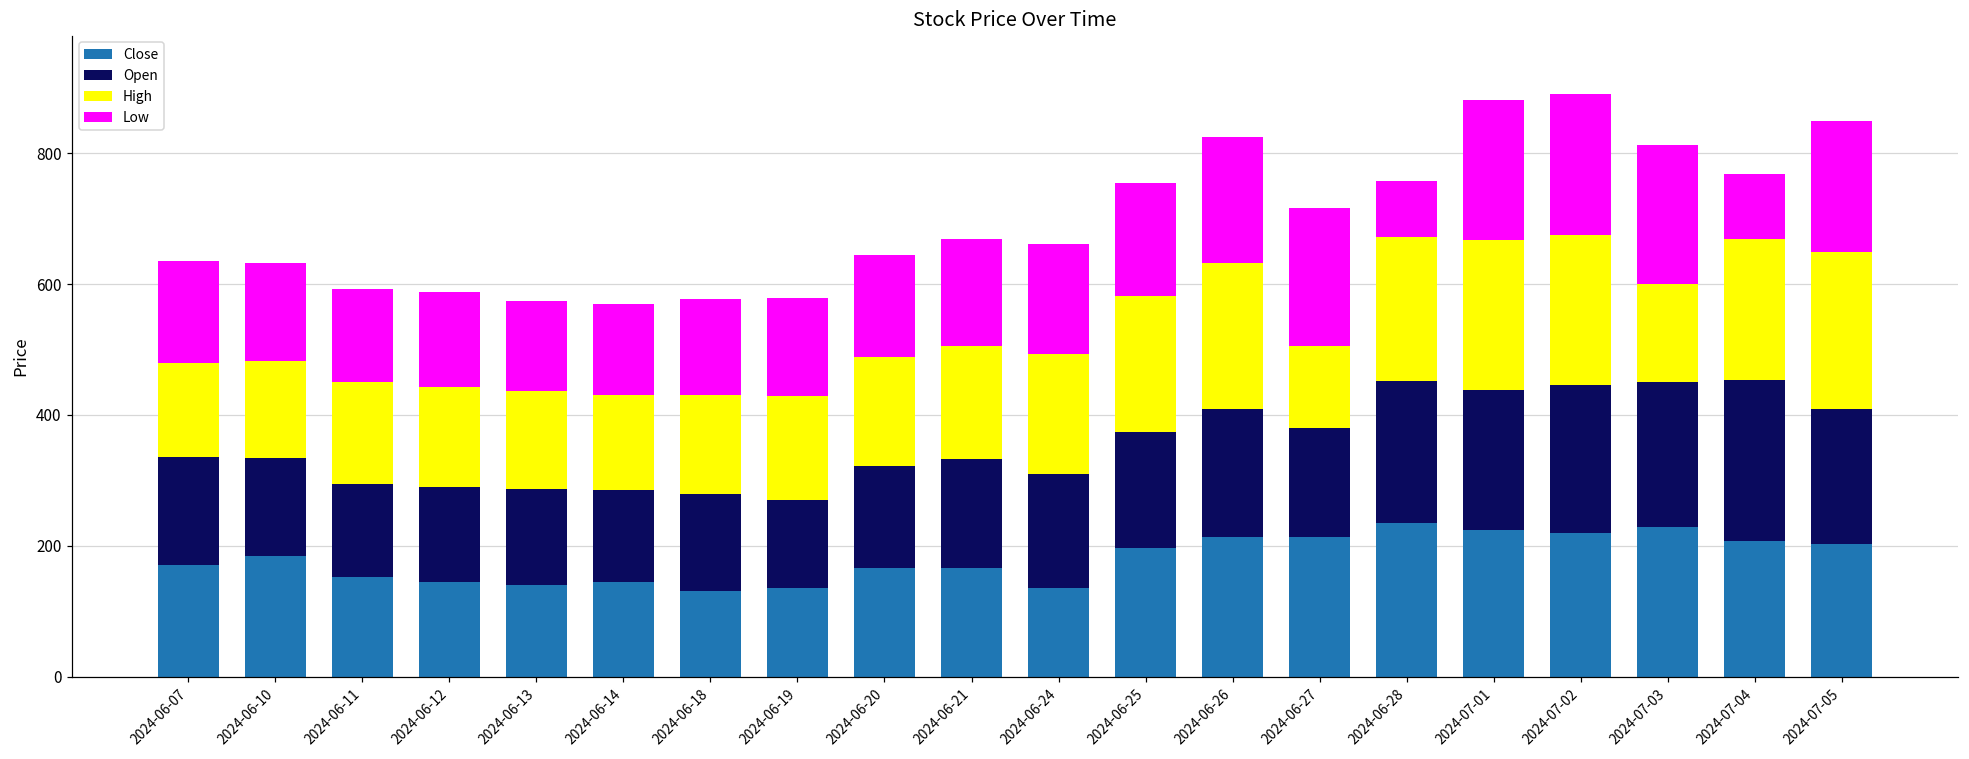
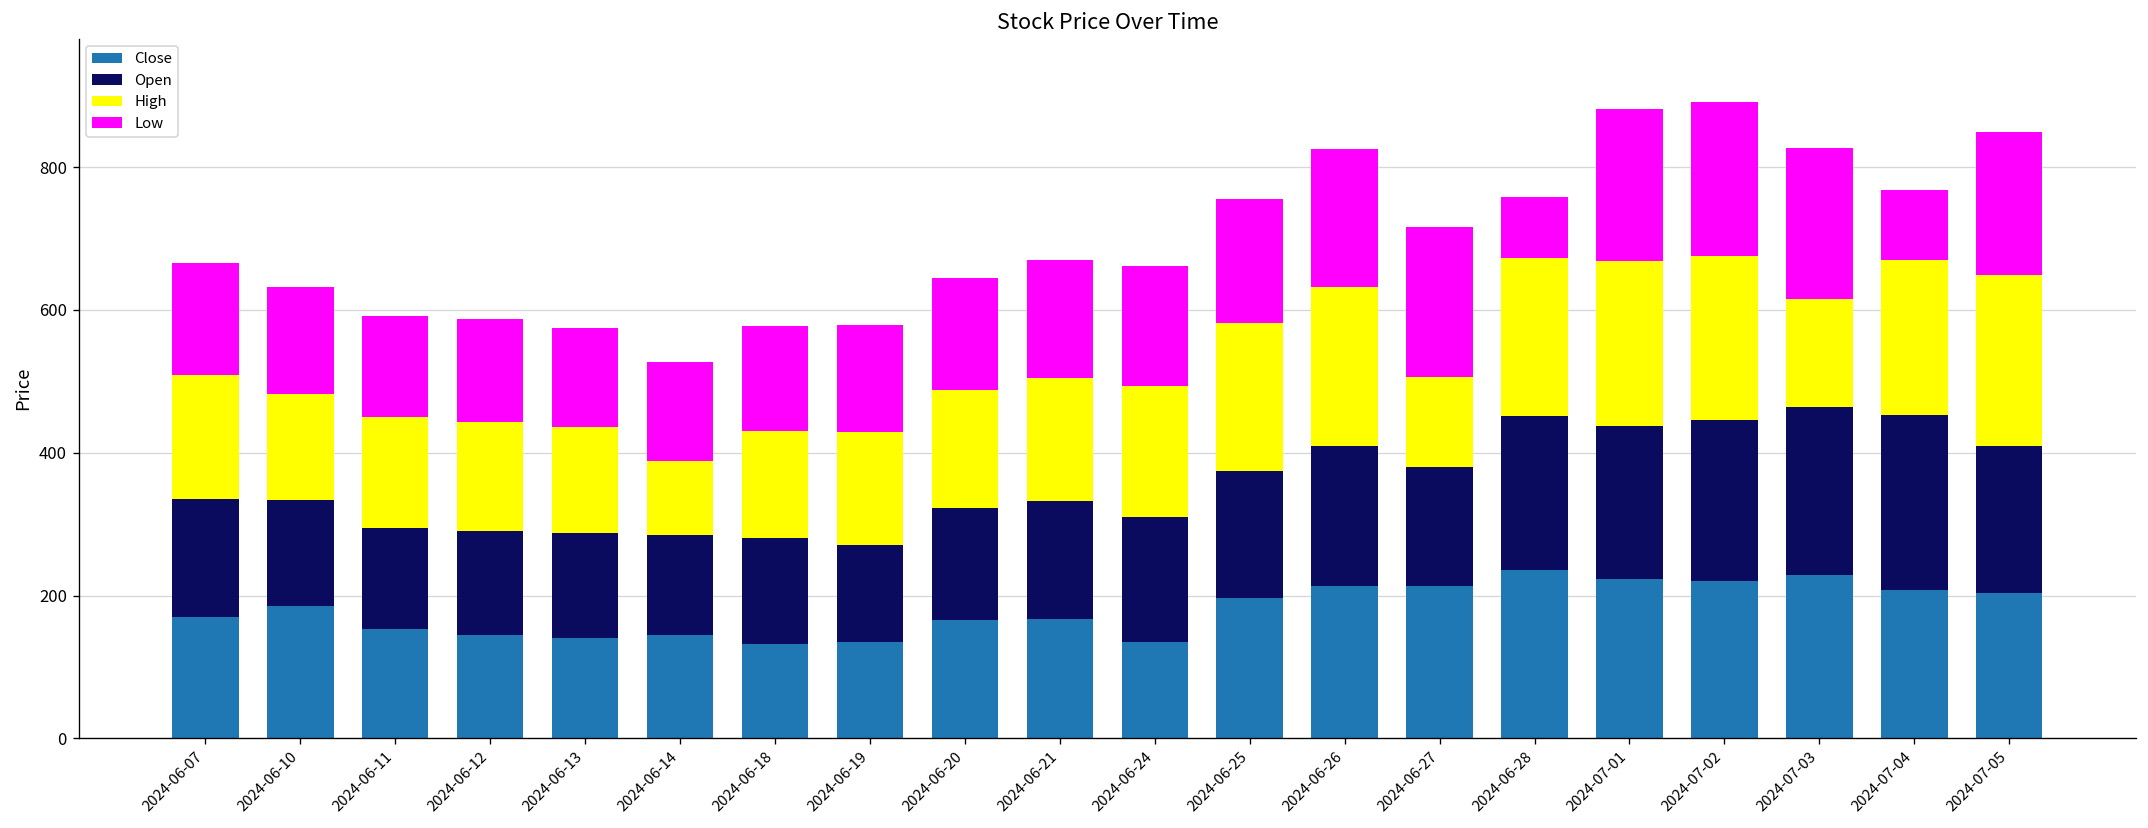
High, 2024-06-07: 140 -> 170
High, 2024-06-14: 150 -> 100
Open, 2024-07-03: 220 -> 240
